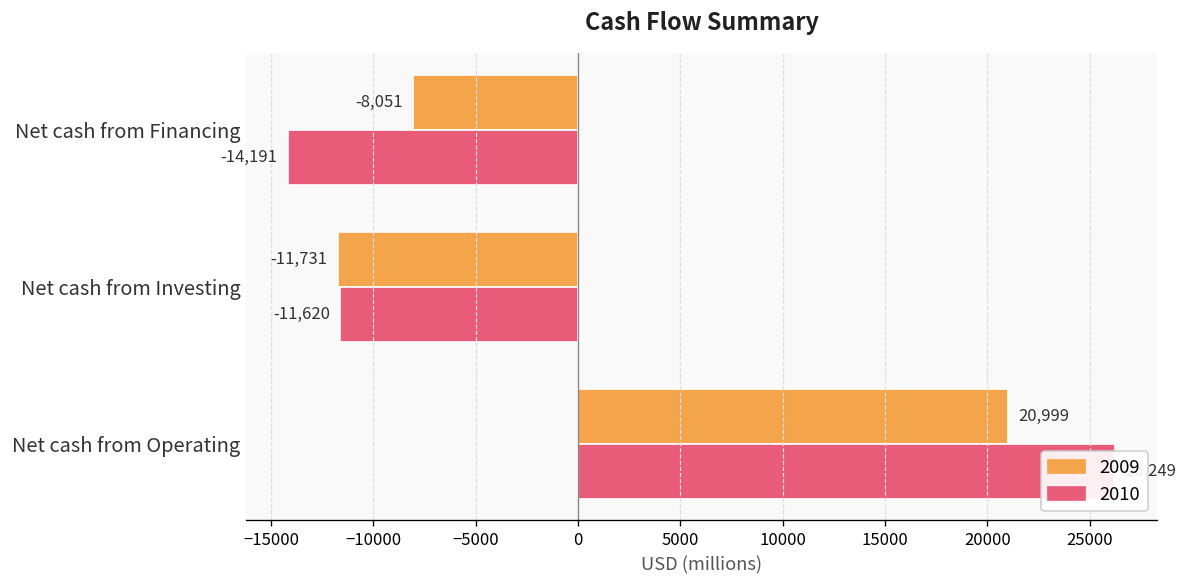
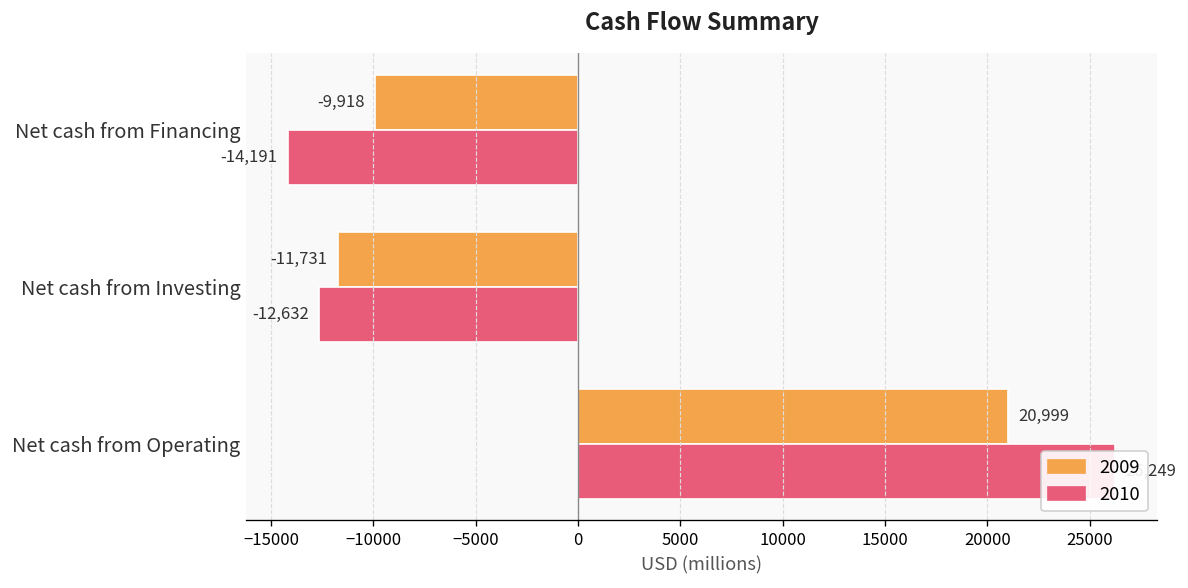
2009, Net cash from Financing: -8,051 -> -9,918
2010, Net cash from Investing: -11,620 -> -12,632
